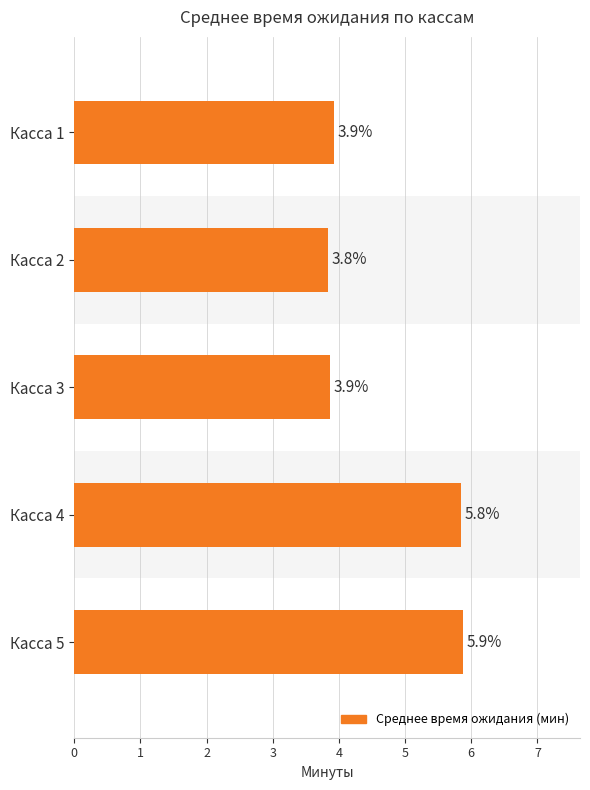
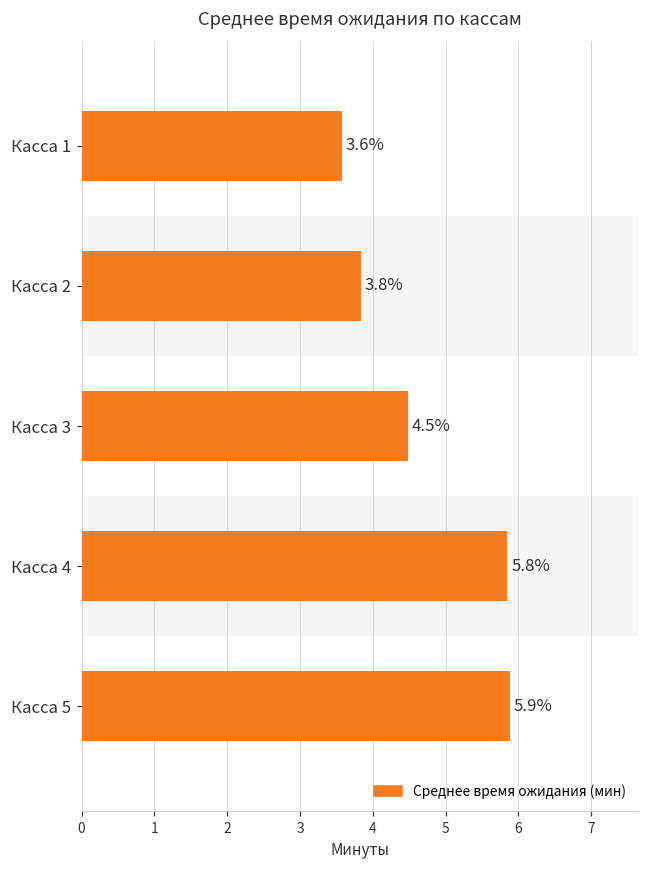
Среднее время ожидания (мин), Касса 1: 3.9% -> 3.6%
Среднее время ожидания (мин), Касса 3: 3.9% -> 4.5%
